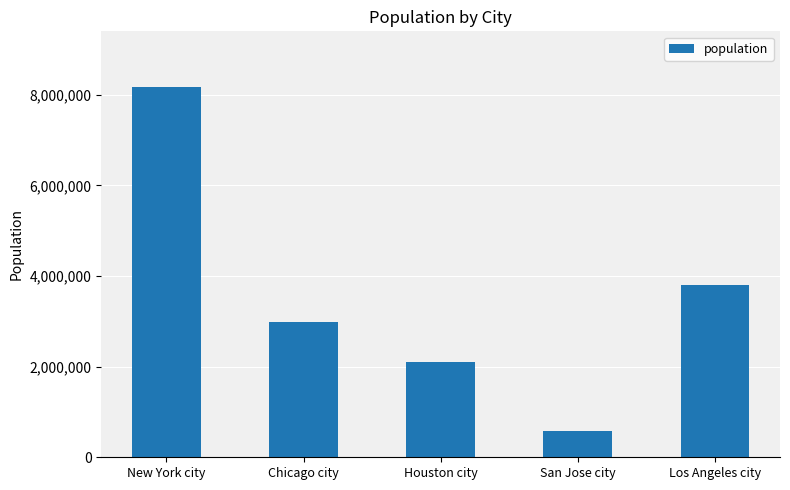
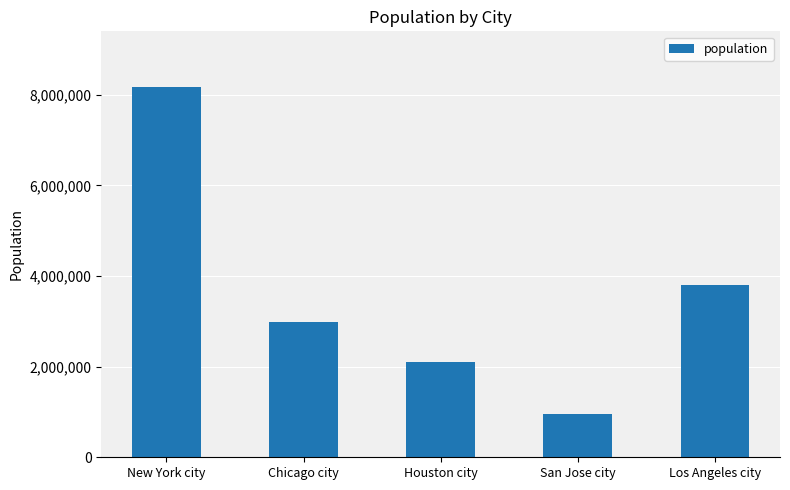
San Jose city: 600,000 -> 900,000
